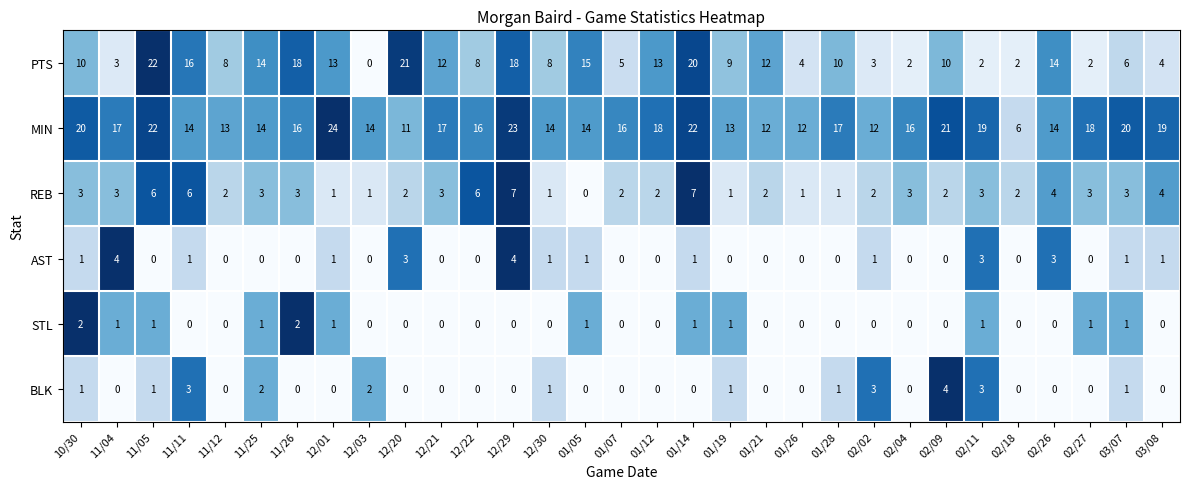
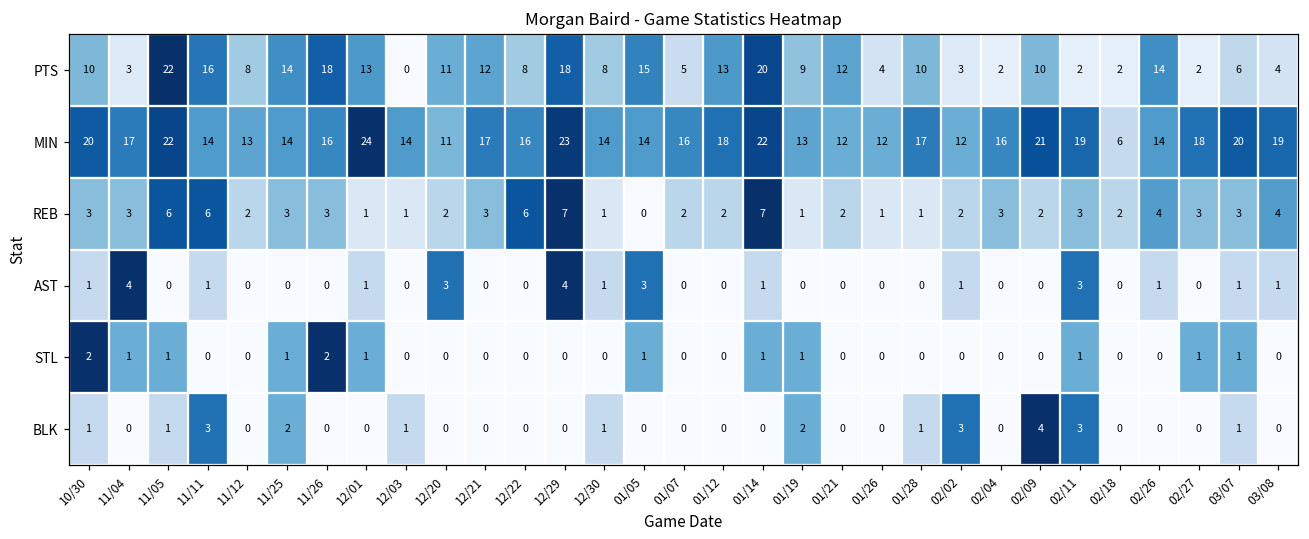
PTS, 12/20: 21 -> 11
AST, 01/05: 1 -> 3
AST, 02/26: 3 -> 1
BLK, 12/03: 2 -> 1
BLK, 01/19: 1 -> 2
